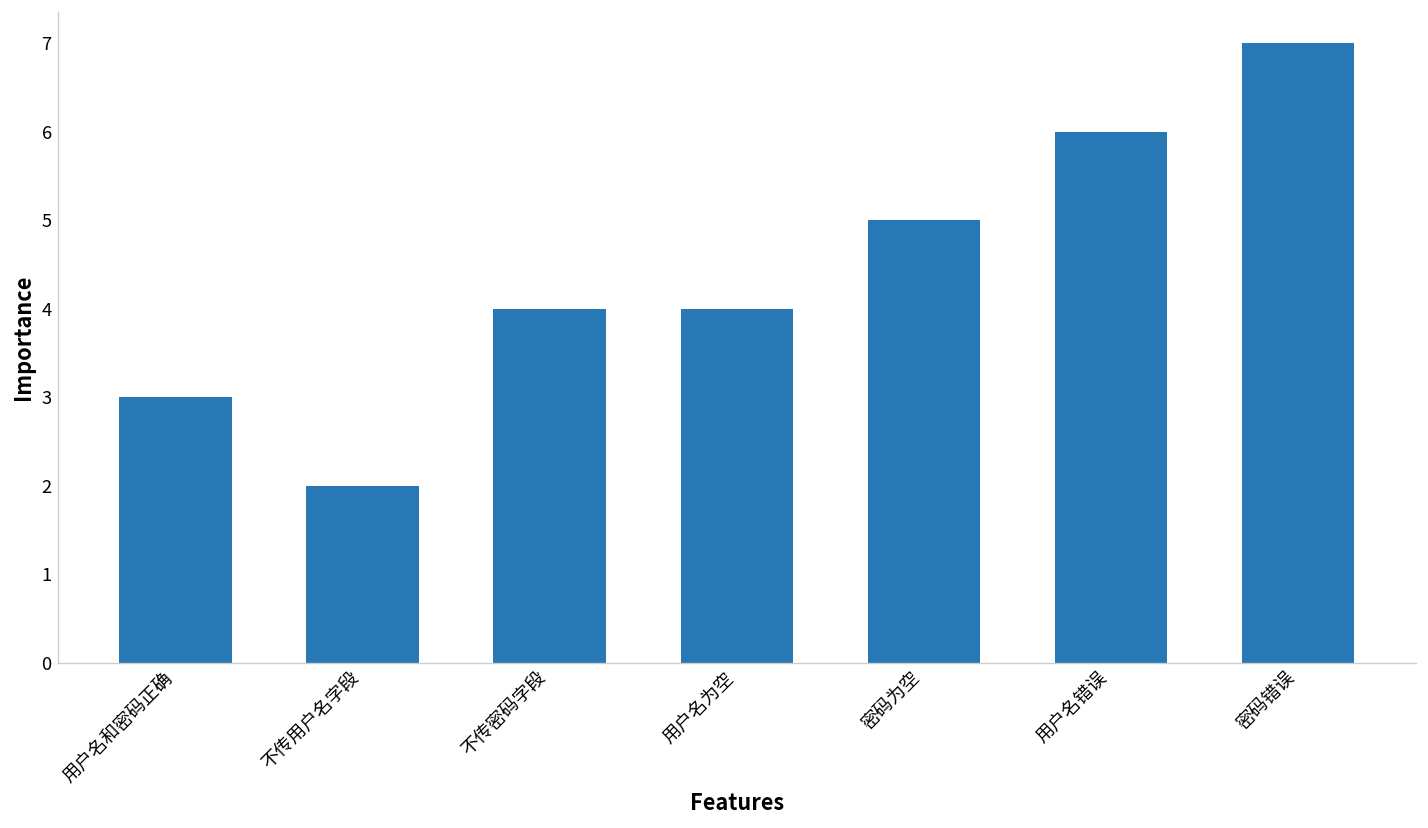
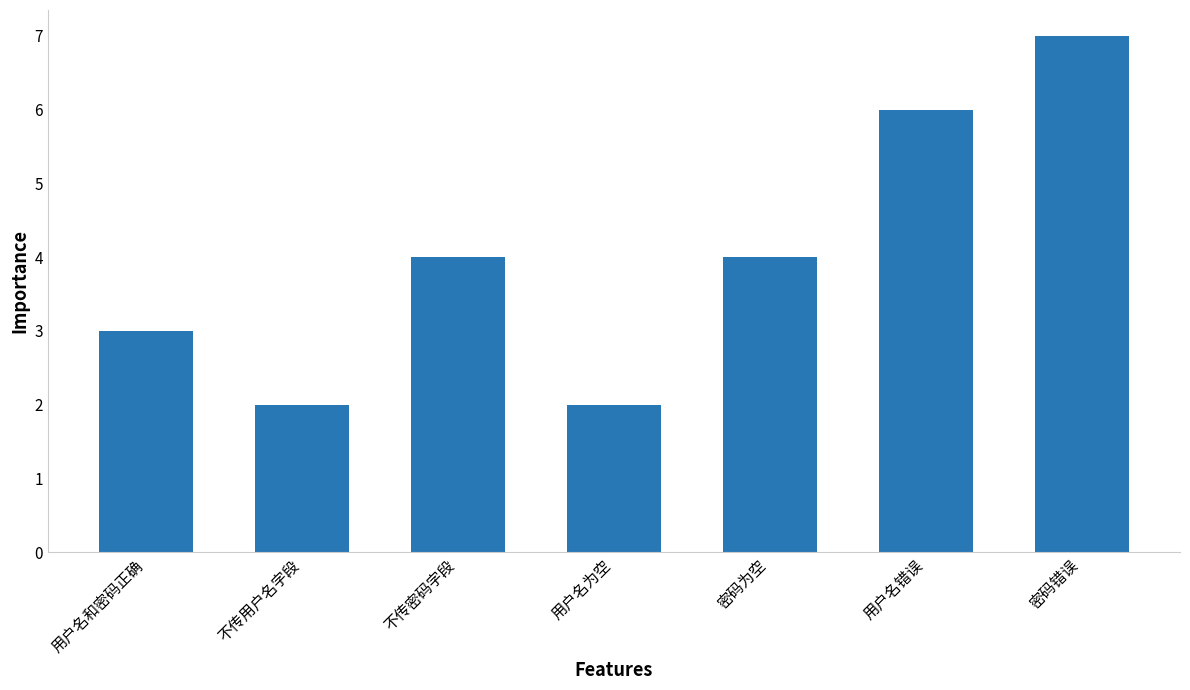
用户名为空: 4 -> 2
密码为空: 5 -> 4
